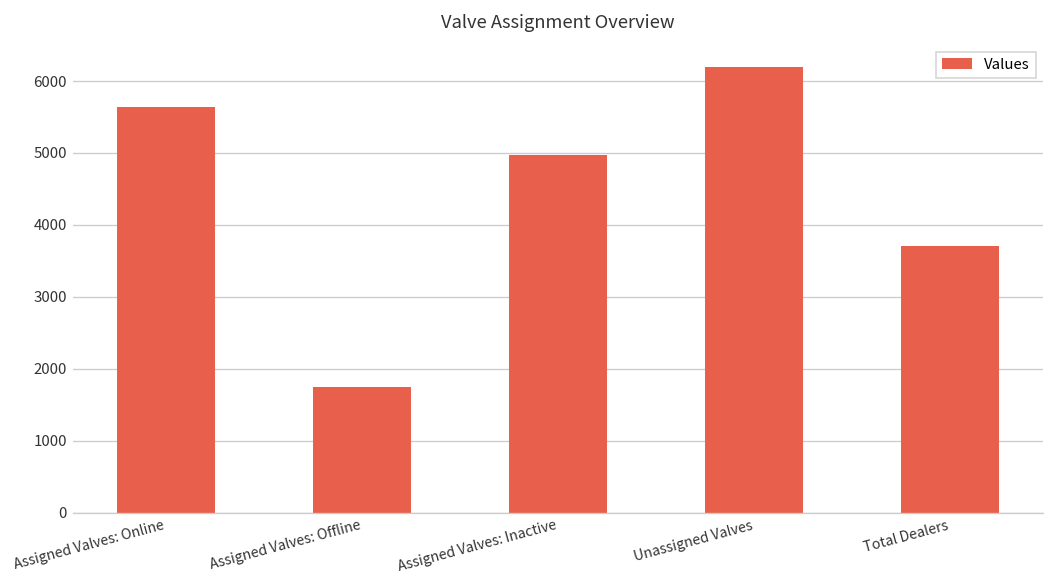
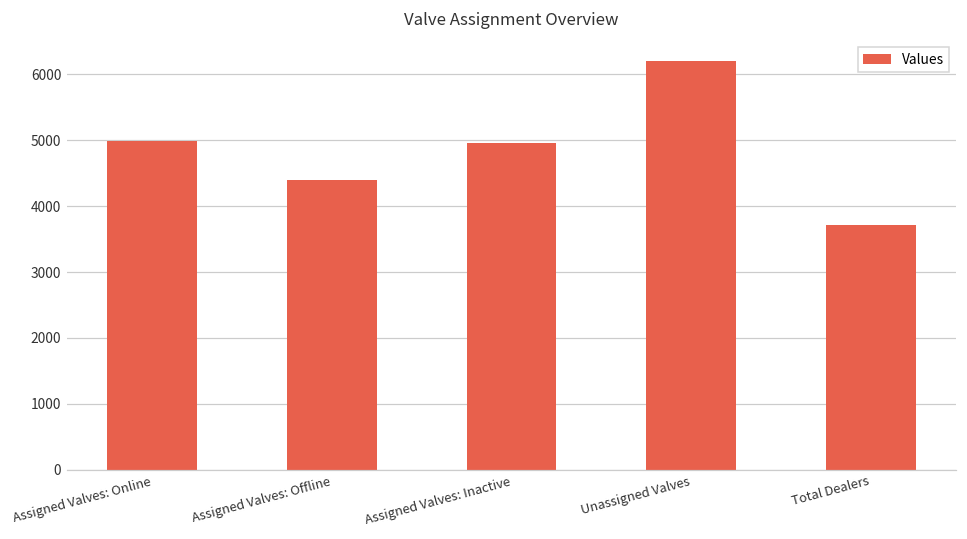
Assigned Valves: Online: 5600 -> 5000
Assigned Valves: Offline: 1700 -> 4400
